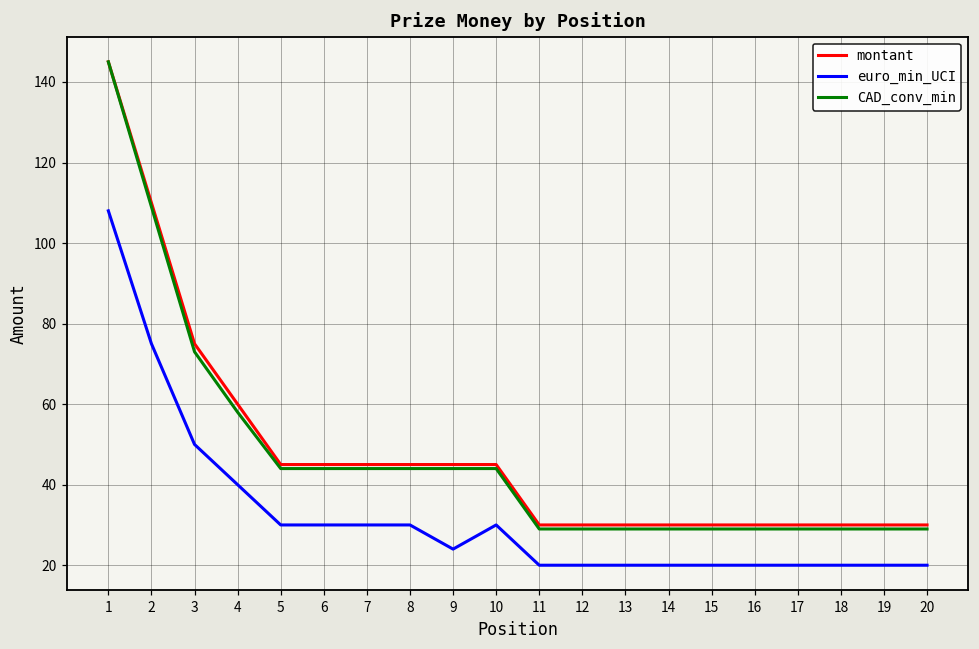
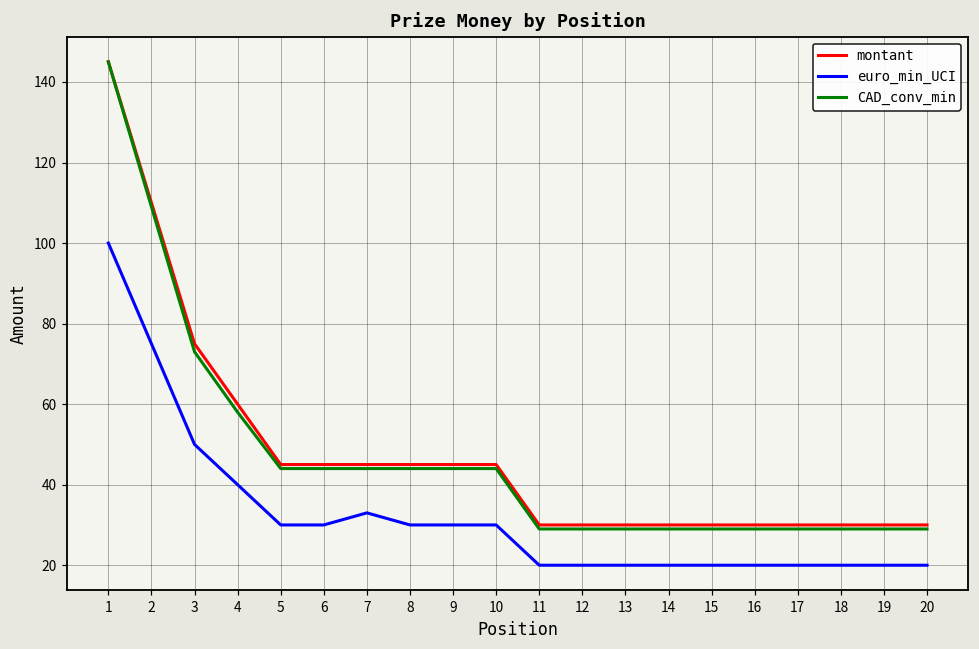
euro_min_UCI, 1: 108 -> 100
euro_min_UCI, 7: 30 -> 33
euro_min_UCI, 9: 24 -> 30
